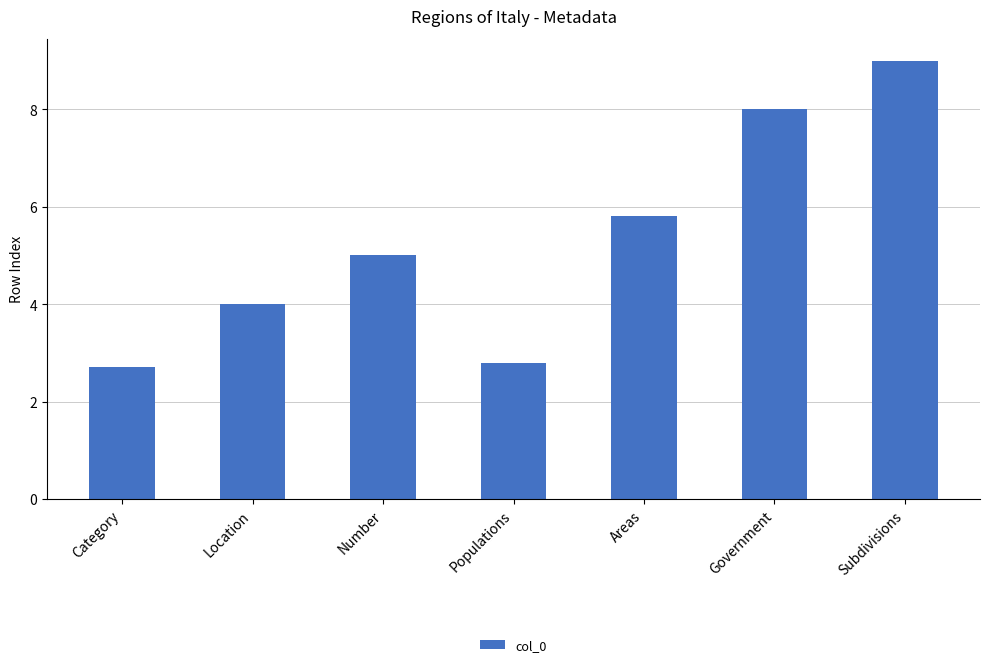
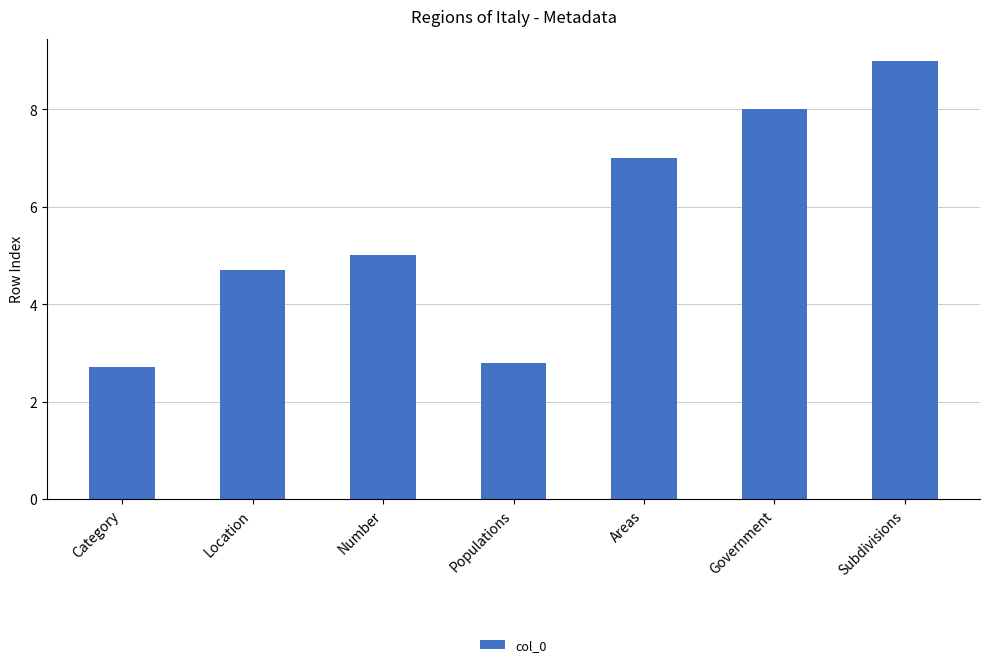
Location: 4.0 -> 4.7
Areas: 5.8 -> 7.0
